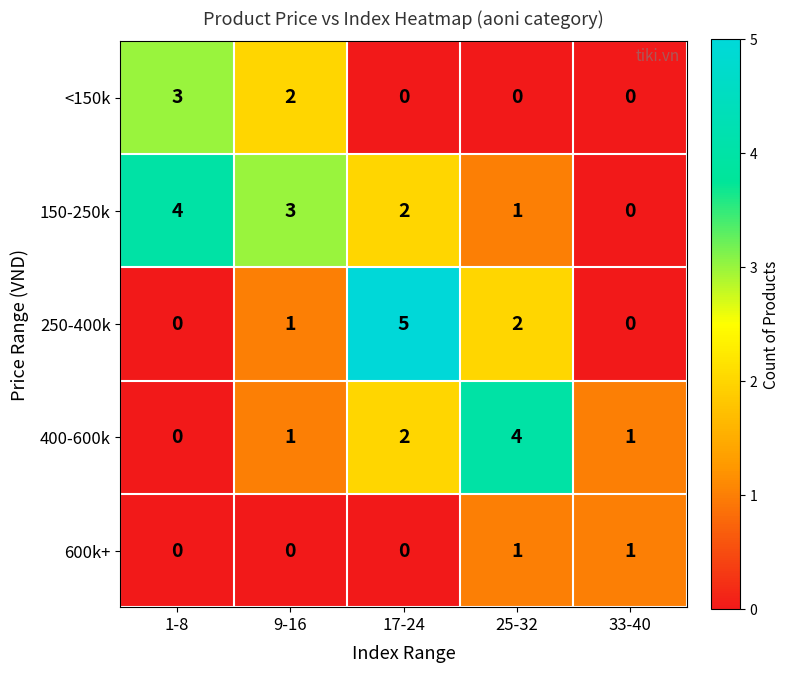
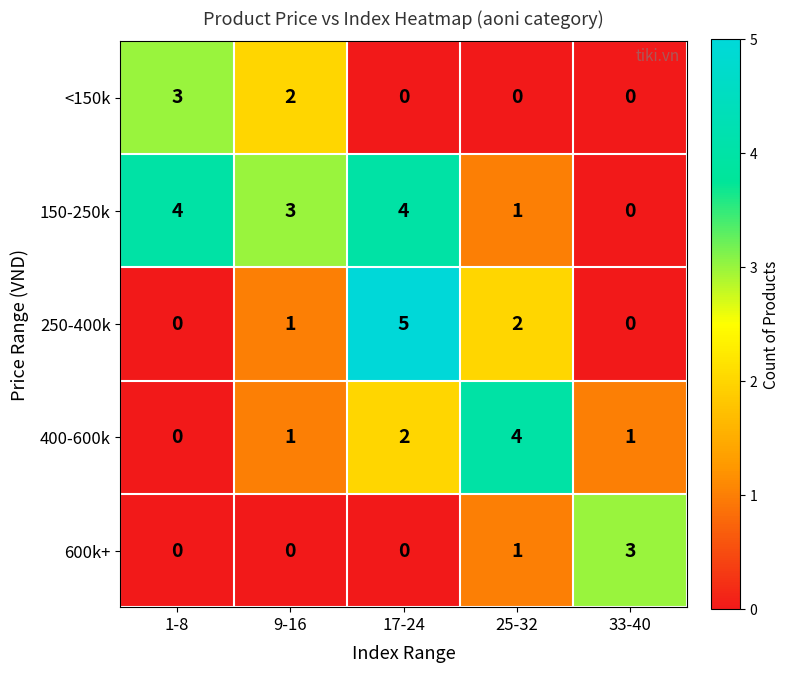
150-250k, 17-24: 2 -> 4
600k+, 33-40: 1 -> 3
